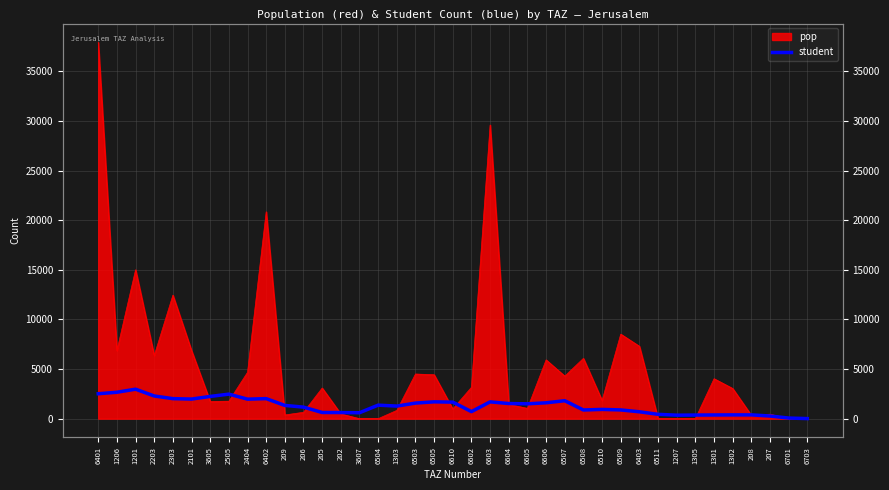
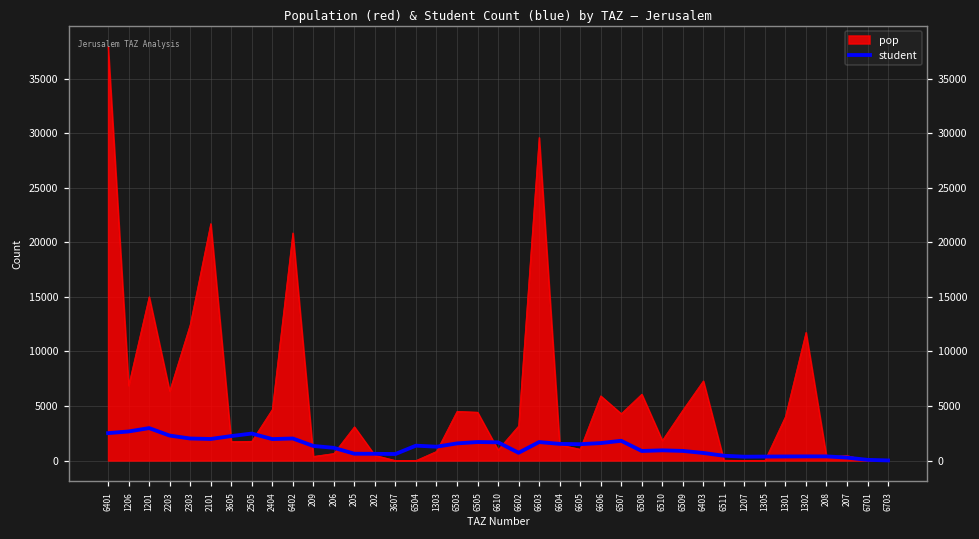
pop, 2101: 7000 -> 22000
pop, 6509: 9000 -> 5000
pop, 1302: 3000 -> 12000
